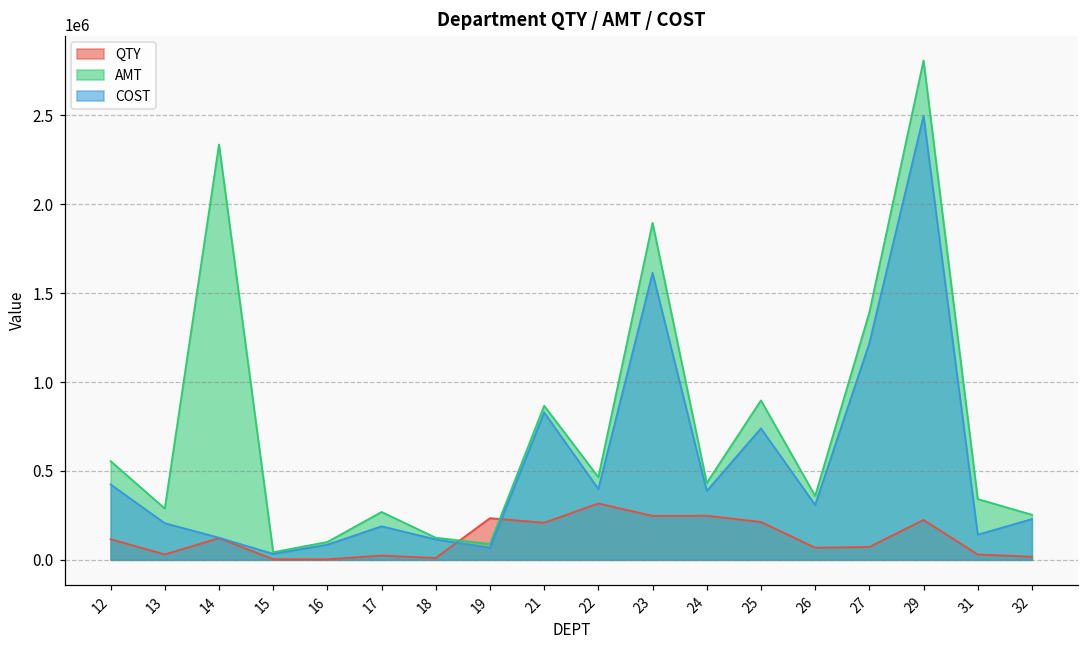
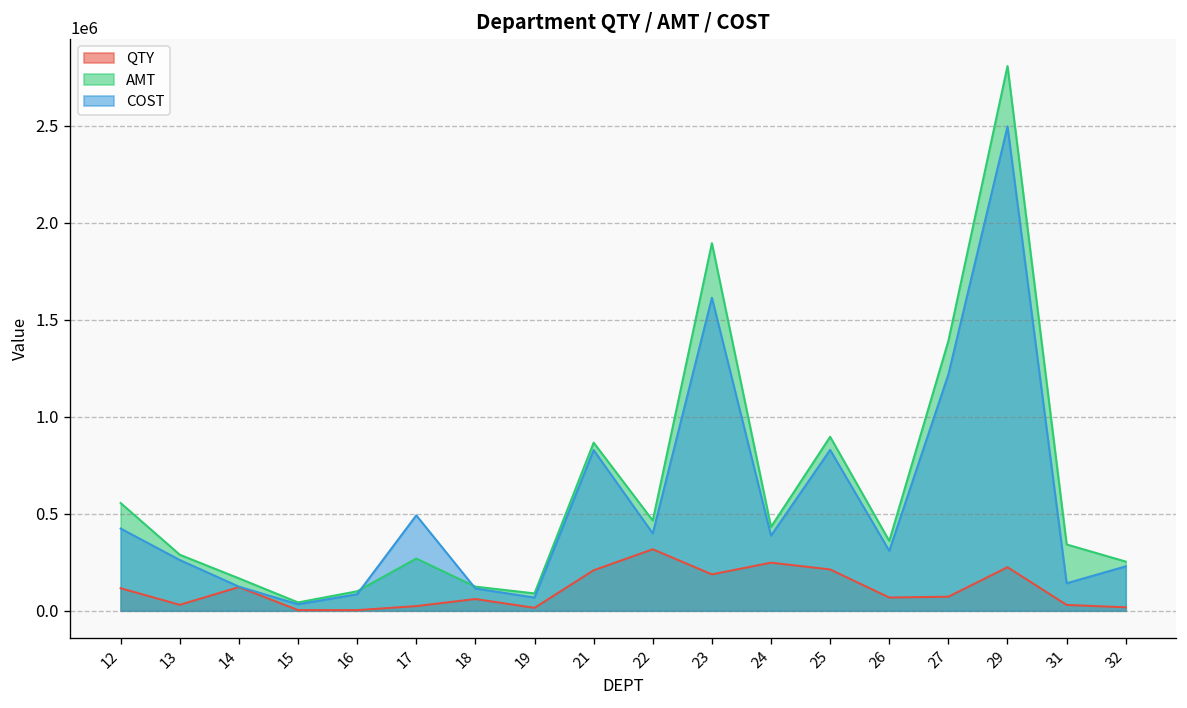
COST, 13: 210000 -> 260000
AMT, 14: 2340000 -> 170000
COST, 17: 190000 -> 490000
QTY, 18: 10000 -> 60000
QTY, 19: 230000 -> 10000
QTY, 23: 250000 -> 190000
COST, 25: 740000 -> 830000
